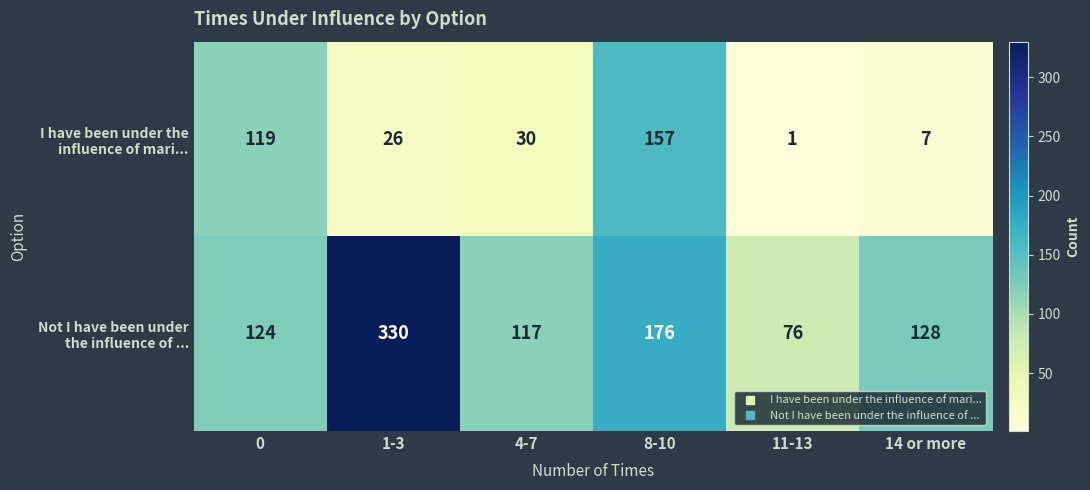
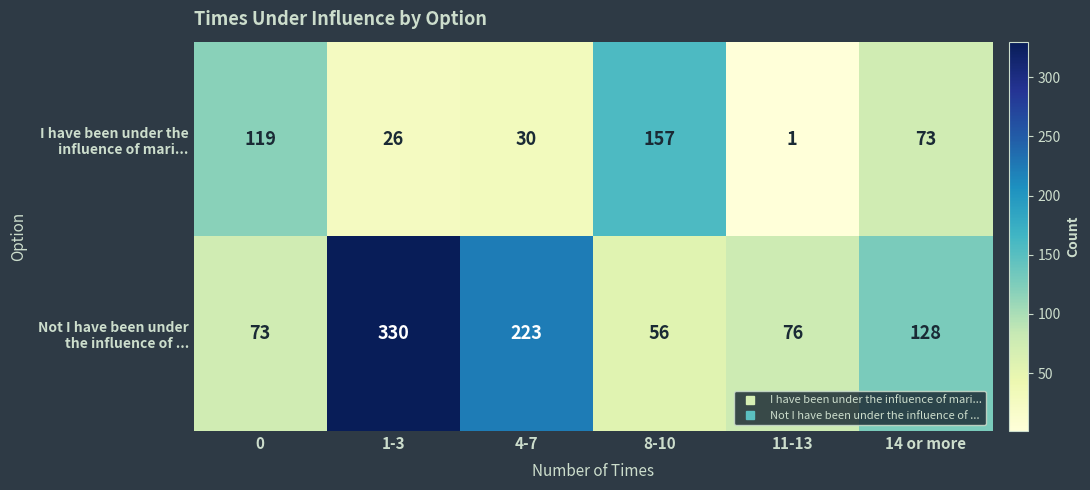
I have been under the influence of mari..., 14 or more: 7 -> 73
Not I have been under the influence of ..., 0: 124 -> 73
Not I have been under the influence of ..., 4-7: 117 -> 223
Not I have been under the influence of ..., 8-10: 176 -> 56
